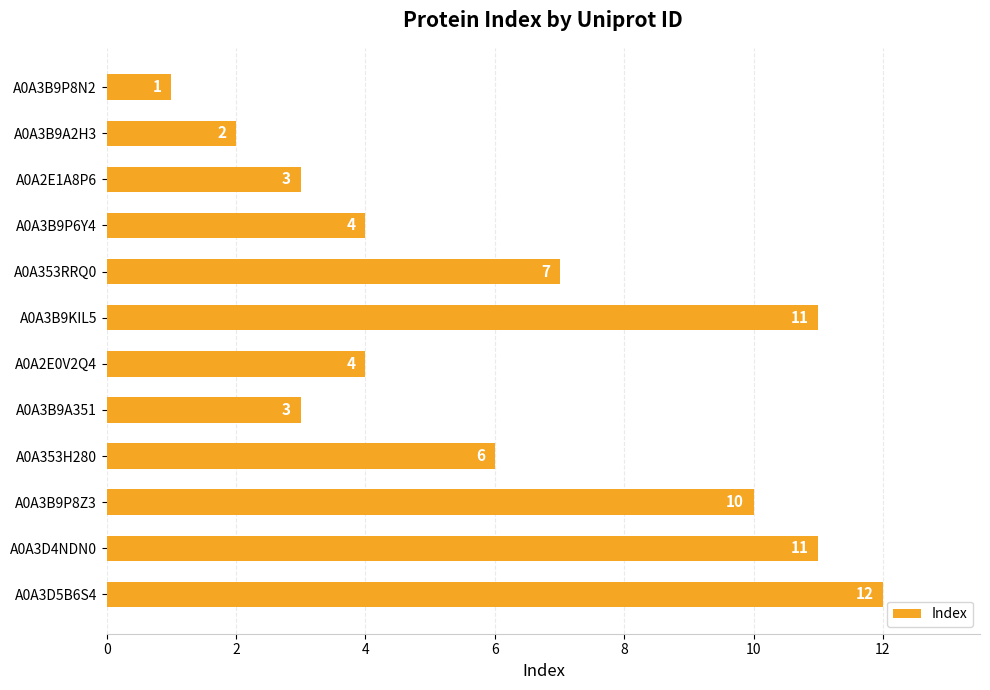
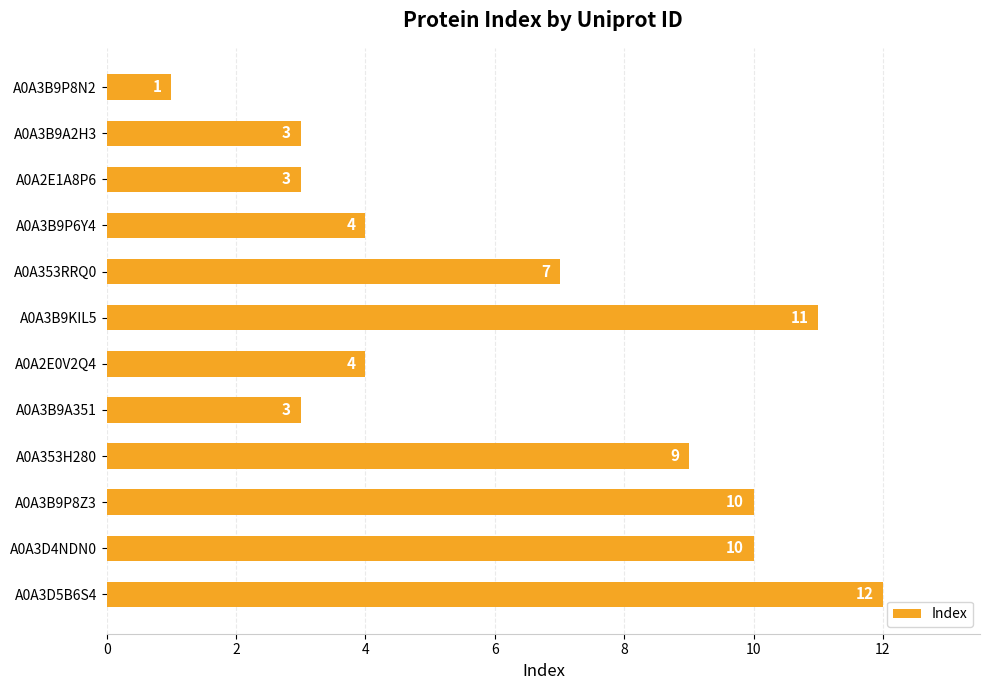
A0A3B9A2H3: 2 -> 3
A0A353H280: 6 -> 9
A0A3D4NDN0: 11 -> 10
